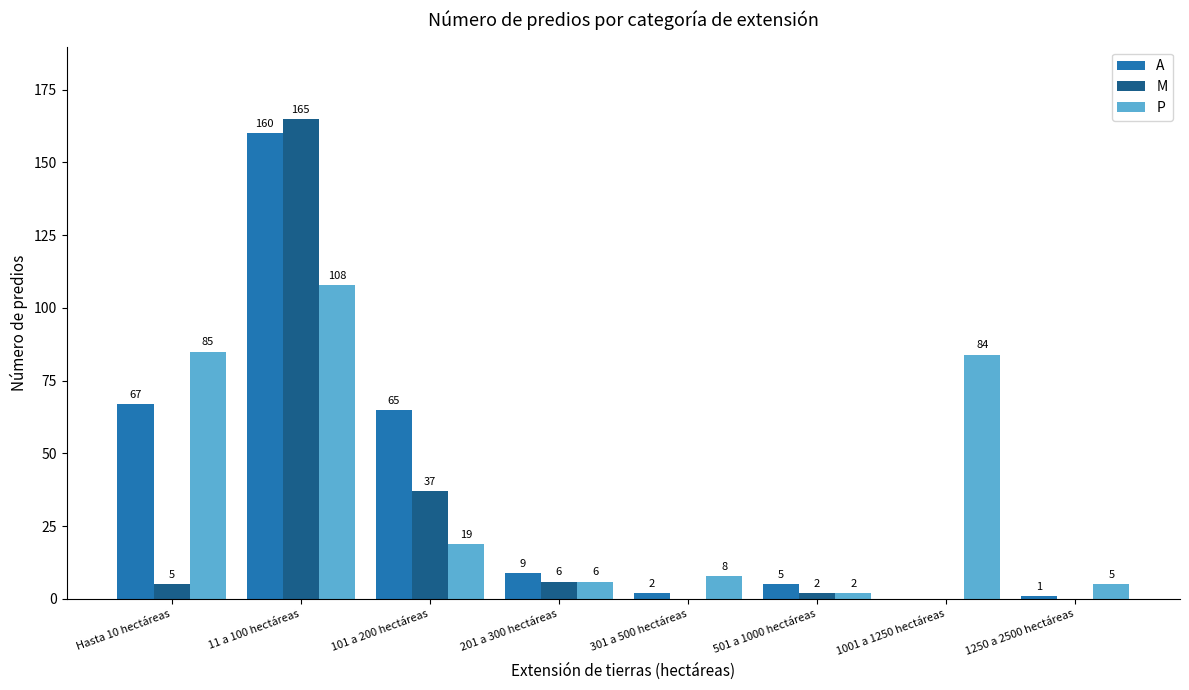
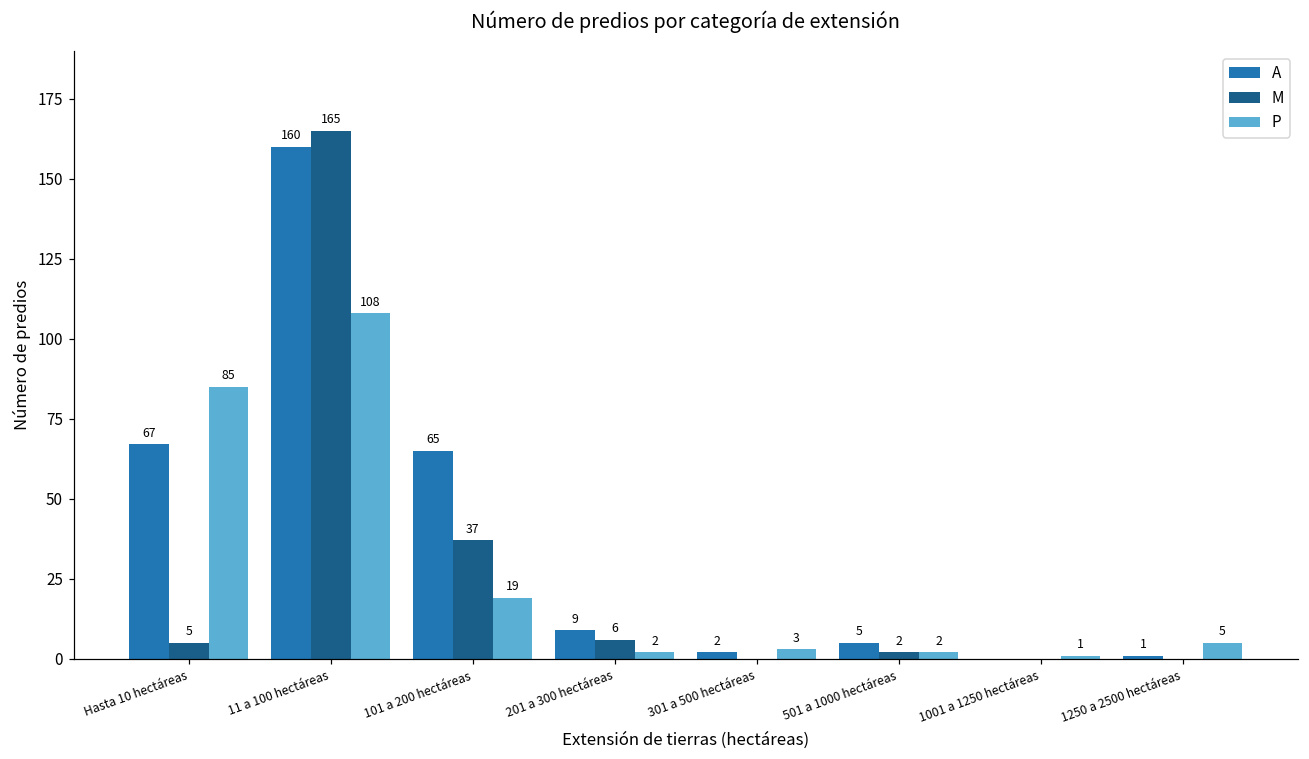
P, 201 a 300 hectáreas: 6 -> 2
P, 301 a 500 hectáreas: 8 -> 3
P, 1001 a 1250 hectáreas: 84 -> 1
